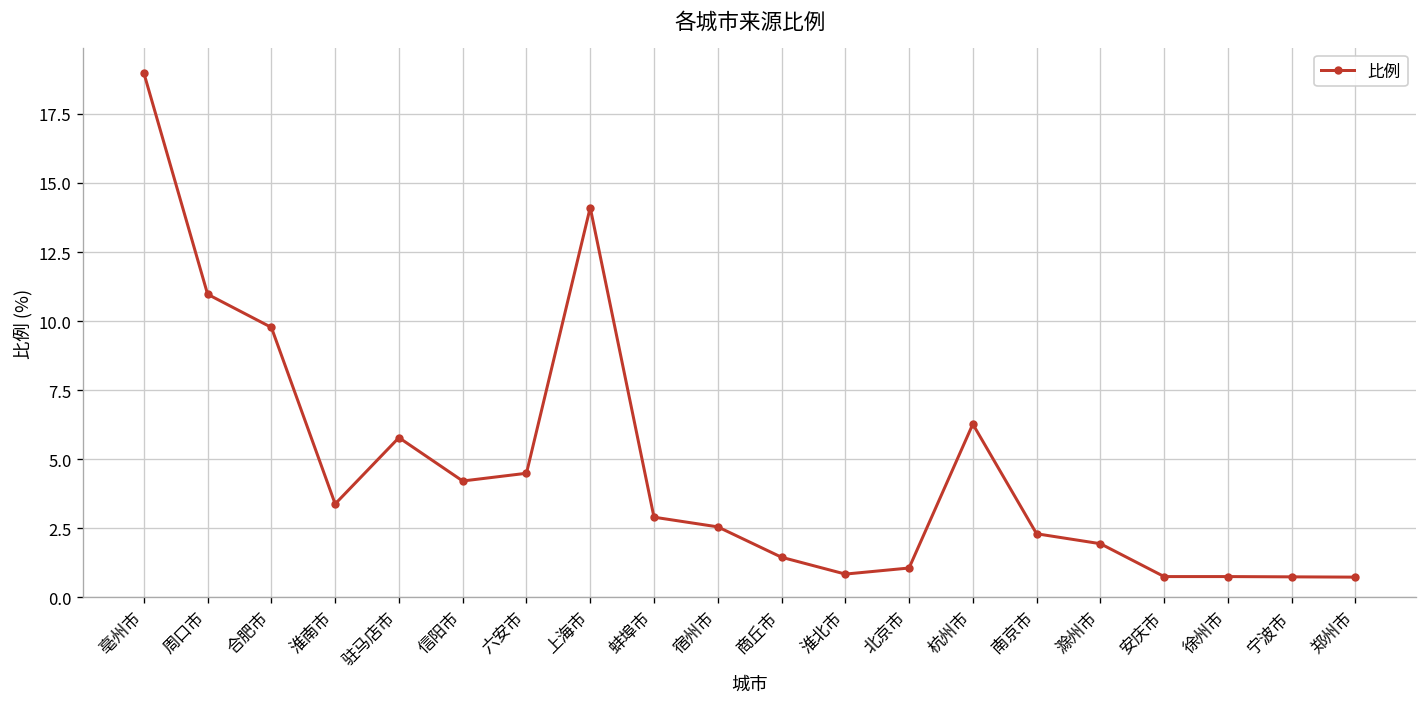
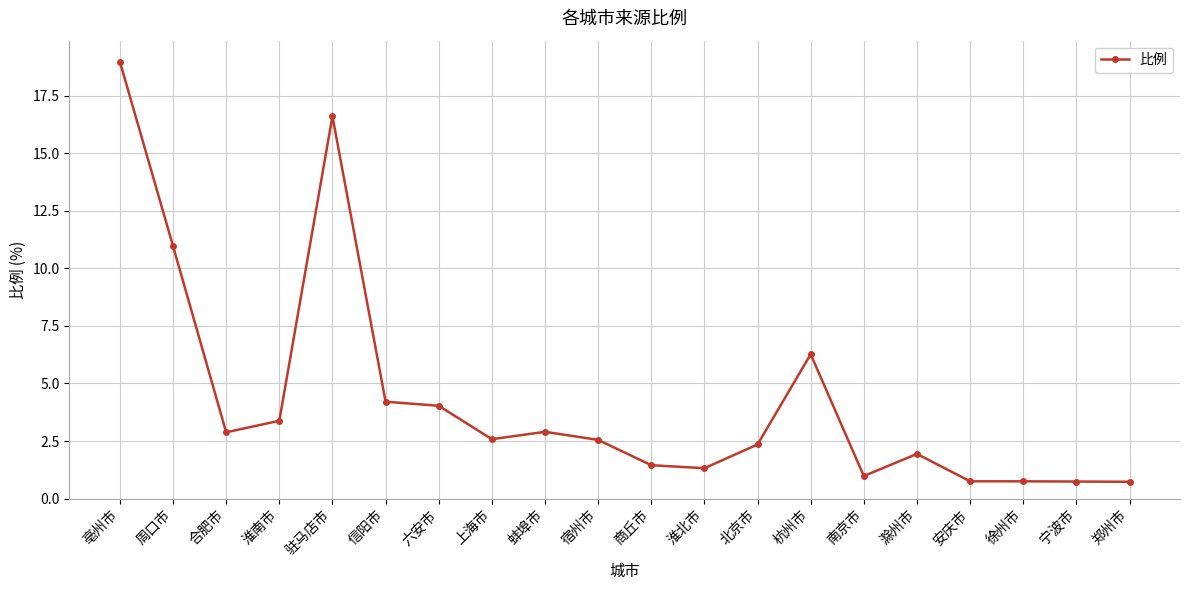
合肥市: 9.8 -> 2.9
驻马店市: 5.8 -> 16.6
六安市: 4.5 -> 4.0
上海市: 14.1 -> 2.6
淮北市: 0.8 -> 1.3
北京市: 1.1 -> 2.4
南京市: 2.3 -> 1.0
